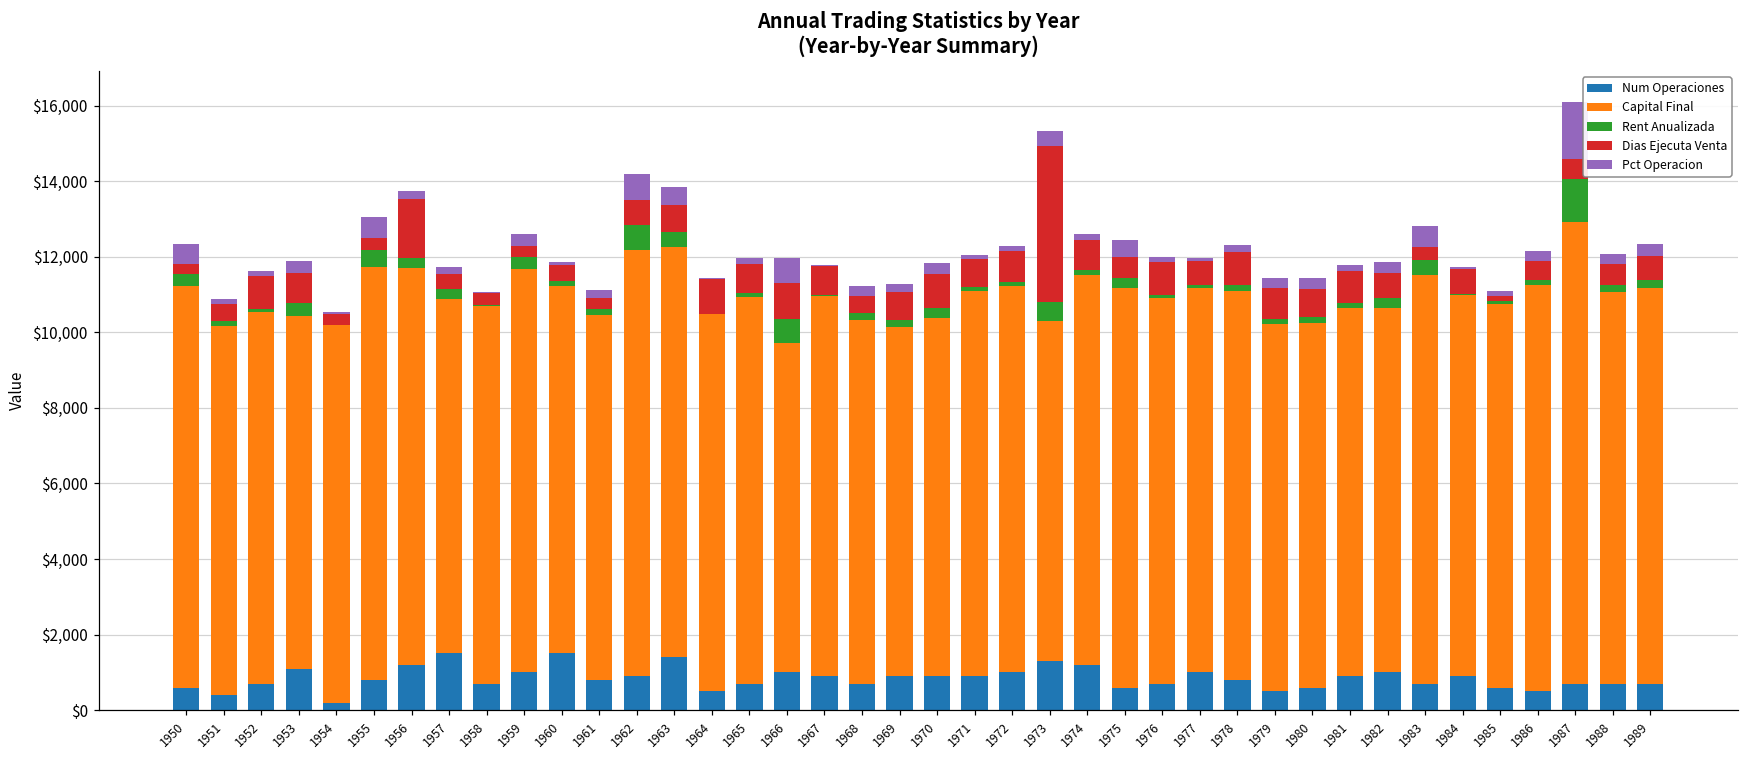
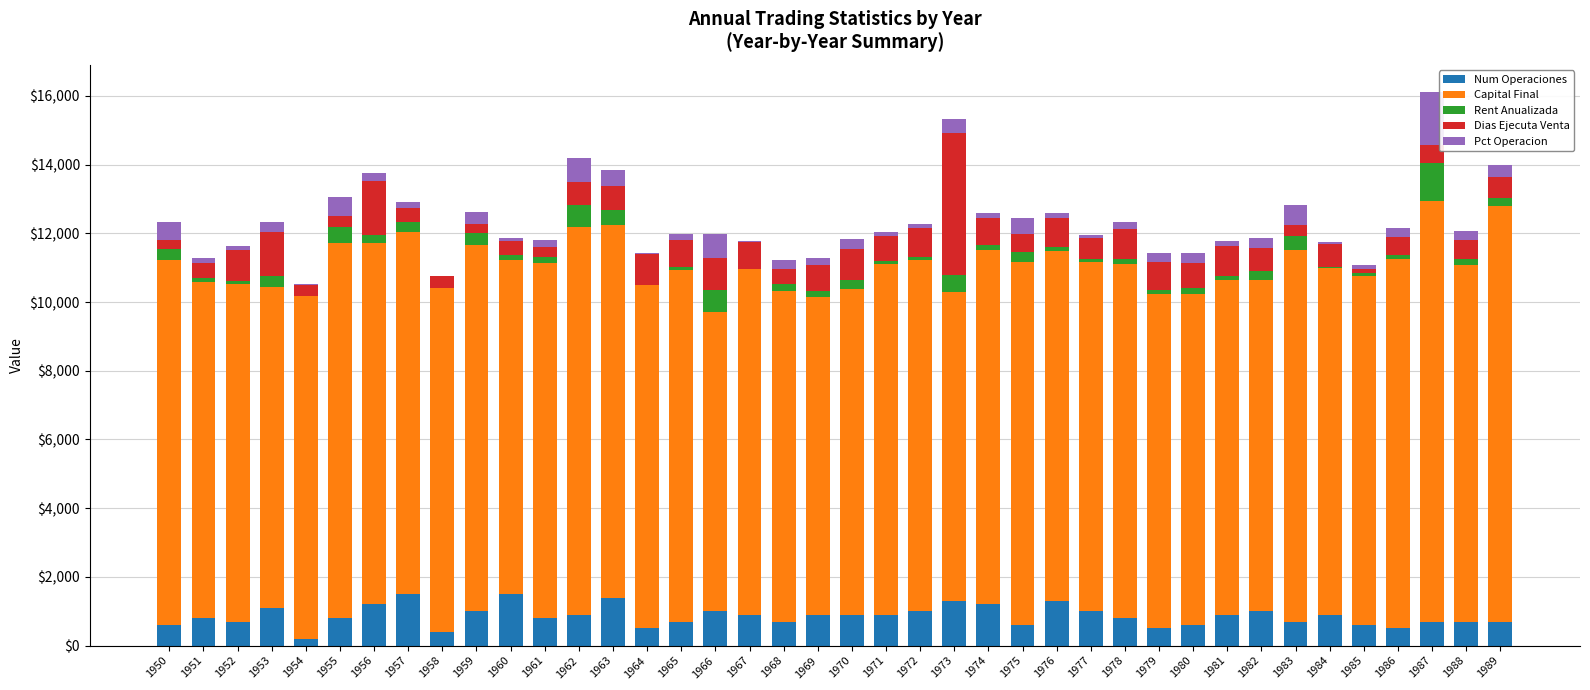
Num Operaciones, 1951: $400 -> $800
Dias Ejecuta Venta, 1953: $800 -> $1,300
Capital Final, 1957: $9,400 -> $10,600
Num Operaciones, 1958: $700 -> $400
Capital Final, 1961: $9,700 -> $10,300
Num Operaciones, 1976: $700 -> $1,300
Capital Final, 1989: $10,500 -> $12,100
